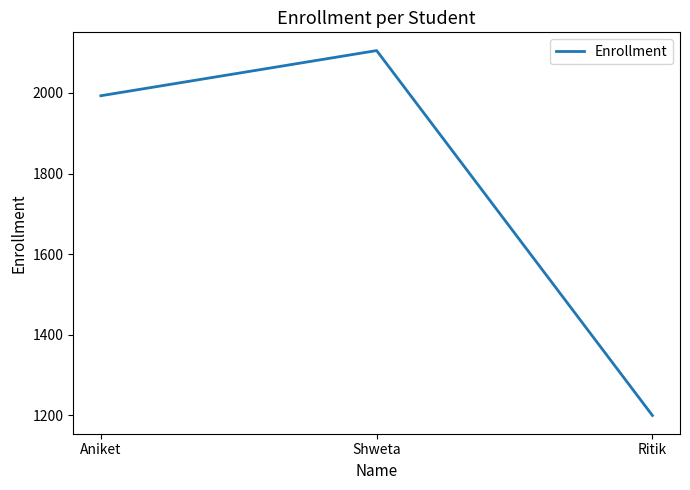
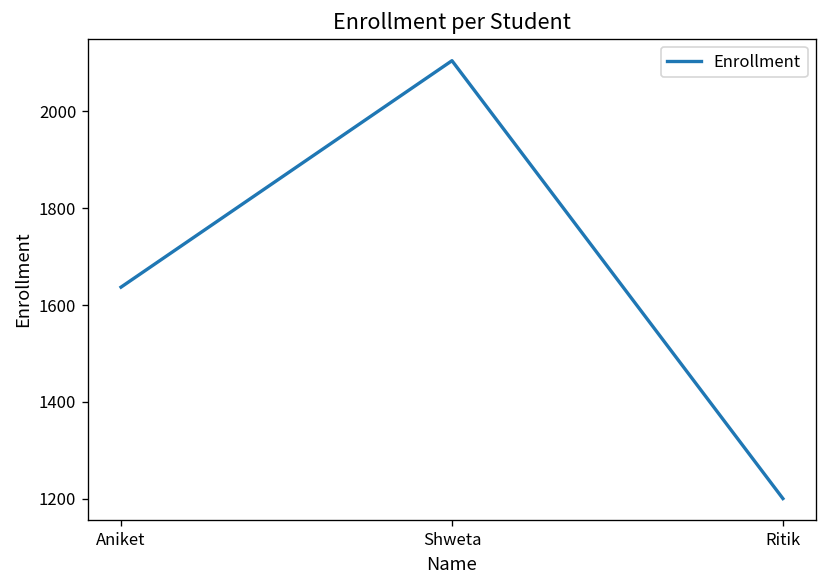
Aniket: 1990 -> 1640
